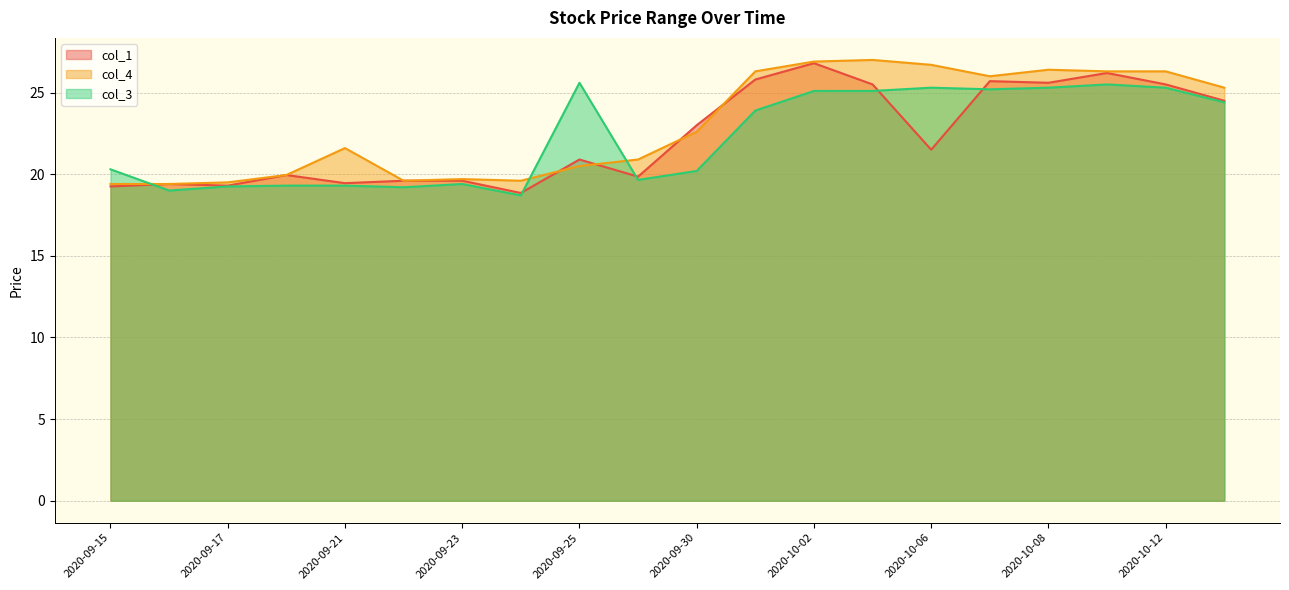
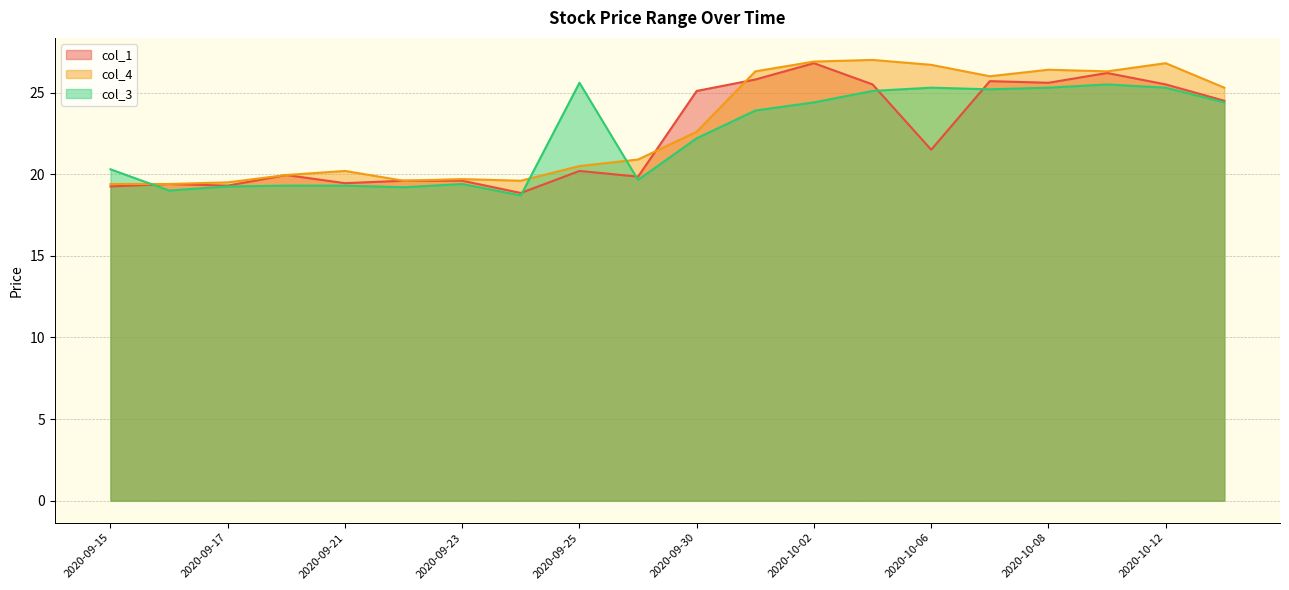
col_4, 2020-09-21: 21.6 -> 20.2
col_1, 2020-09-25: 20.9 -> 20.2
col_1, 2020-09-30: 23.0 -> 25.1
col_3, 2020-09-30: 20.2 -> 22.2
col_3, 2020-10-02: 25.1 -> 24.4
col_4, 2020-10-12: 26.3 -> 26.8
